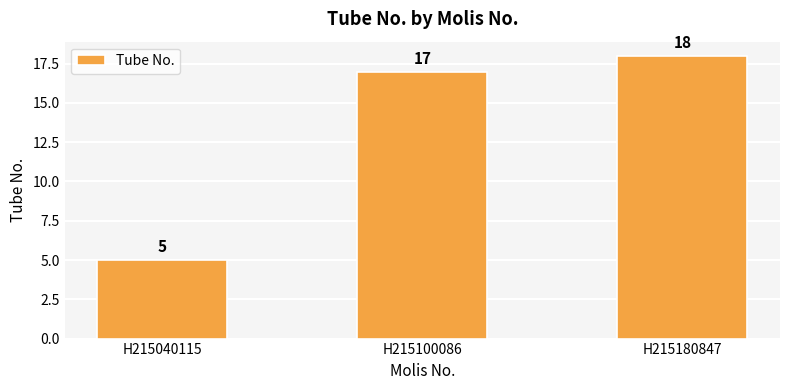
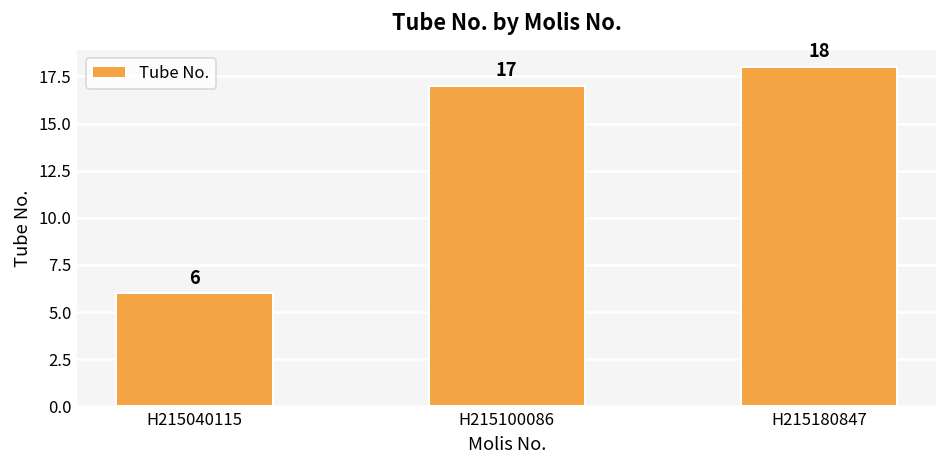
H215040115: 5 -> 6
